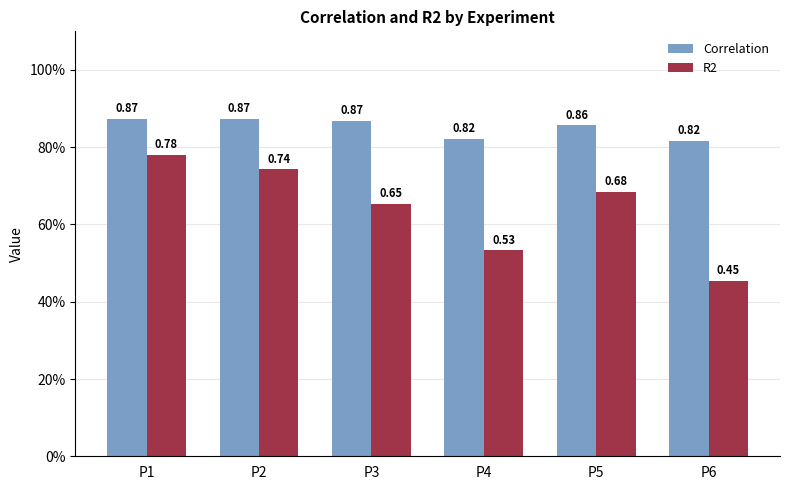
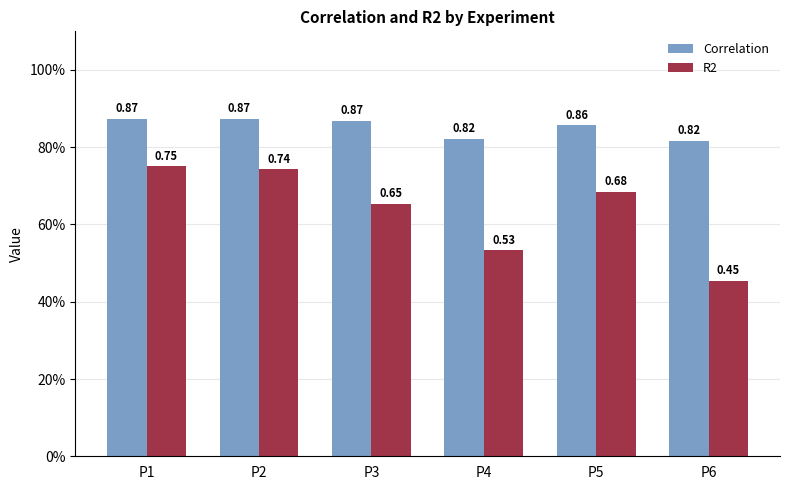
R2, P1: 0.78 -> 0.75
